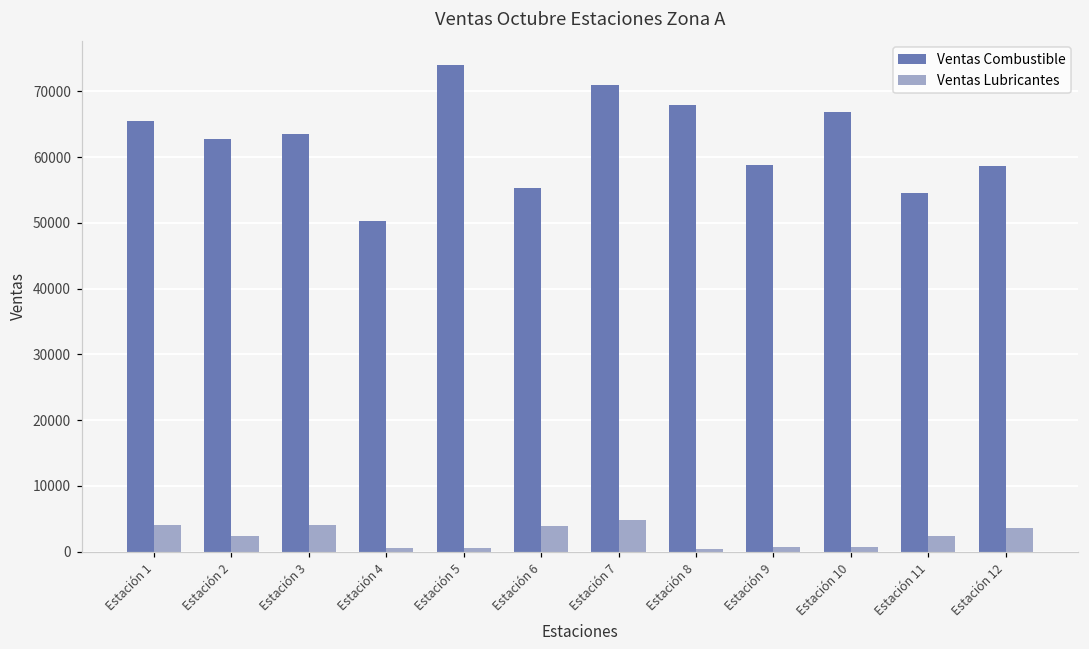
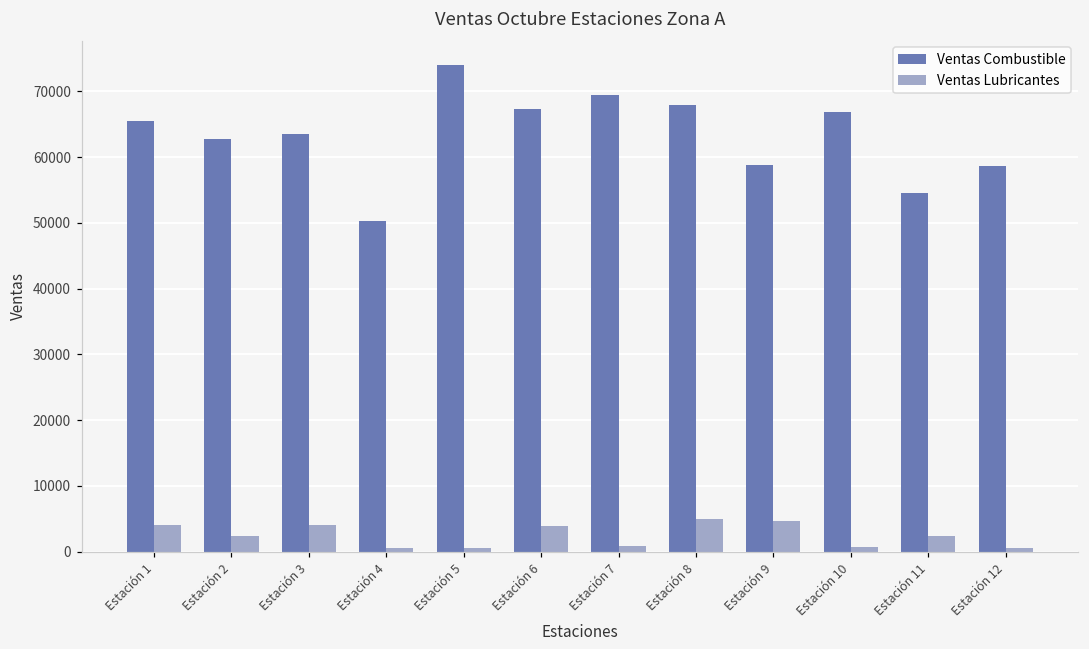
Ventas Combustible, Estación 6: 55000 -> 67000
Ventas Combustible, Estación 7: 71000 -> 69000
Ventas Lubricantes, Estación 7: 5000 -> 1000
Ventas Lubricantes, Estación 8: 0 -> 5000
Ventas Lubricantes, Estación 9: 1000 -> 5000
Ventas Lubricantes, Estación 12: 4000 -> 1000
